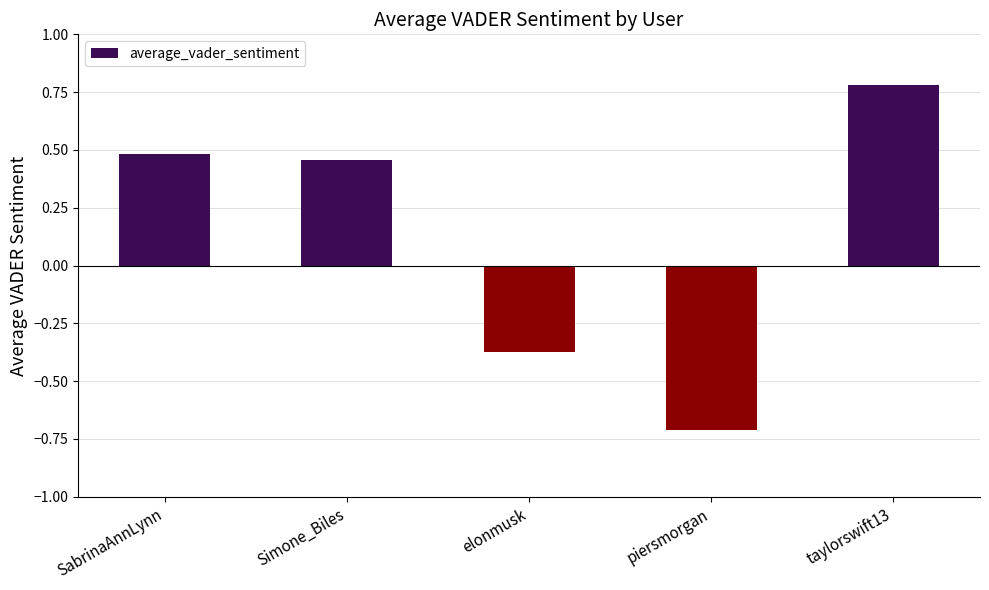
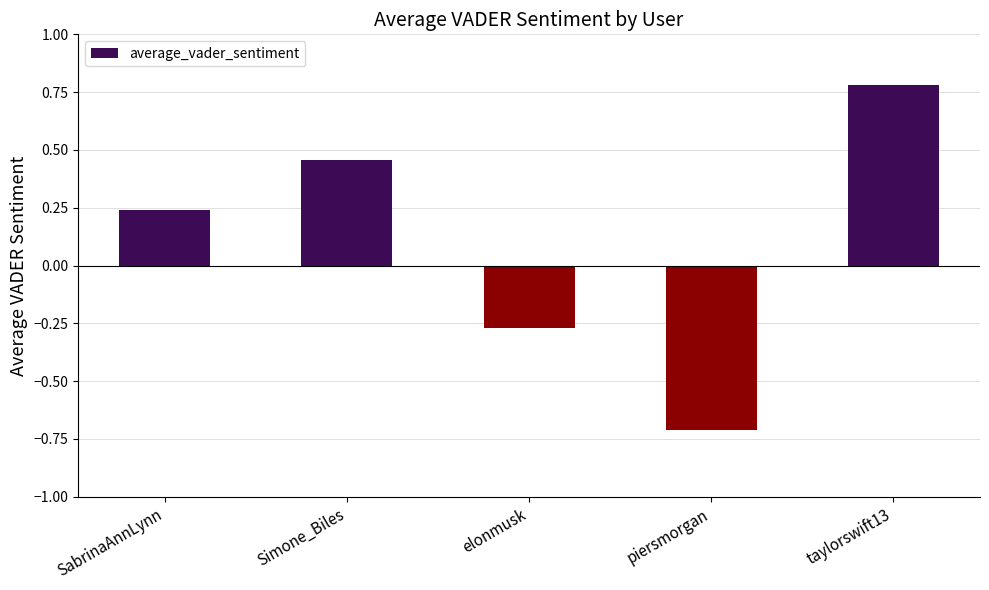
SabrinaAnnLynn: 0.48 -> 0.24
elonmusk: -0.37 -> -0.27
